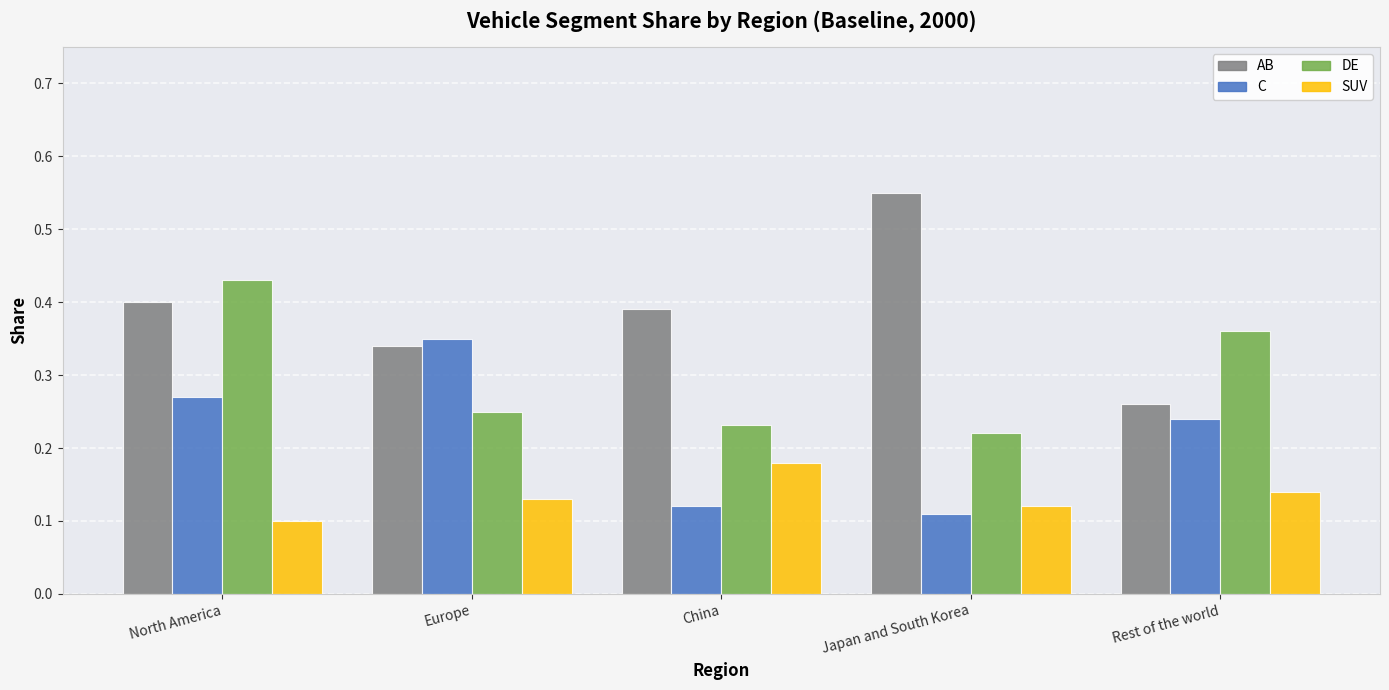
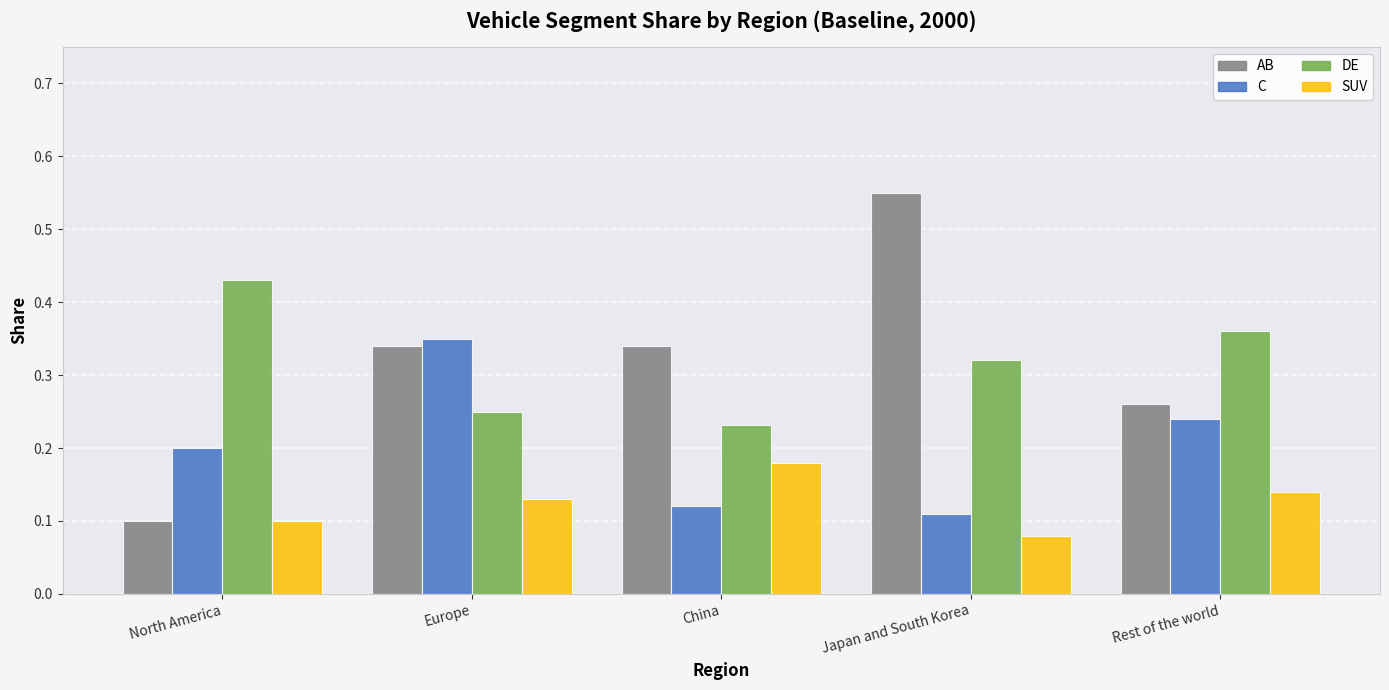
AB, North America: 0.4 -> 0.1
C, North America: 0.27 -> 0.20
AB, China: 0.39 -> 0.34
DE, Japan and South Korea: 0.22 -> 0.32
SUV, Japan and South Korea: 0.12 -> 0.08
